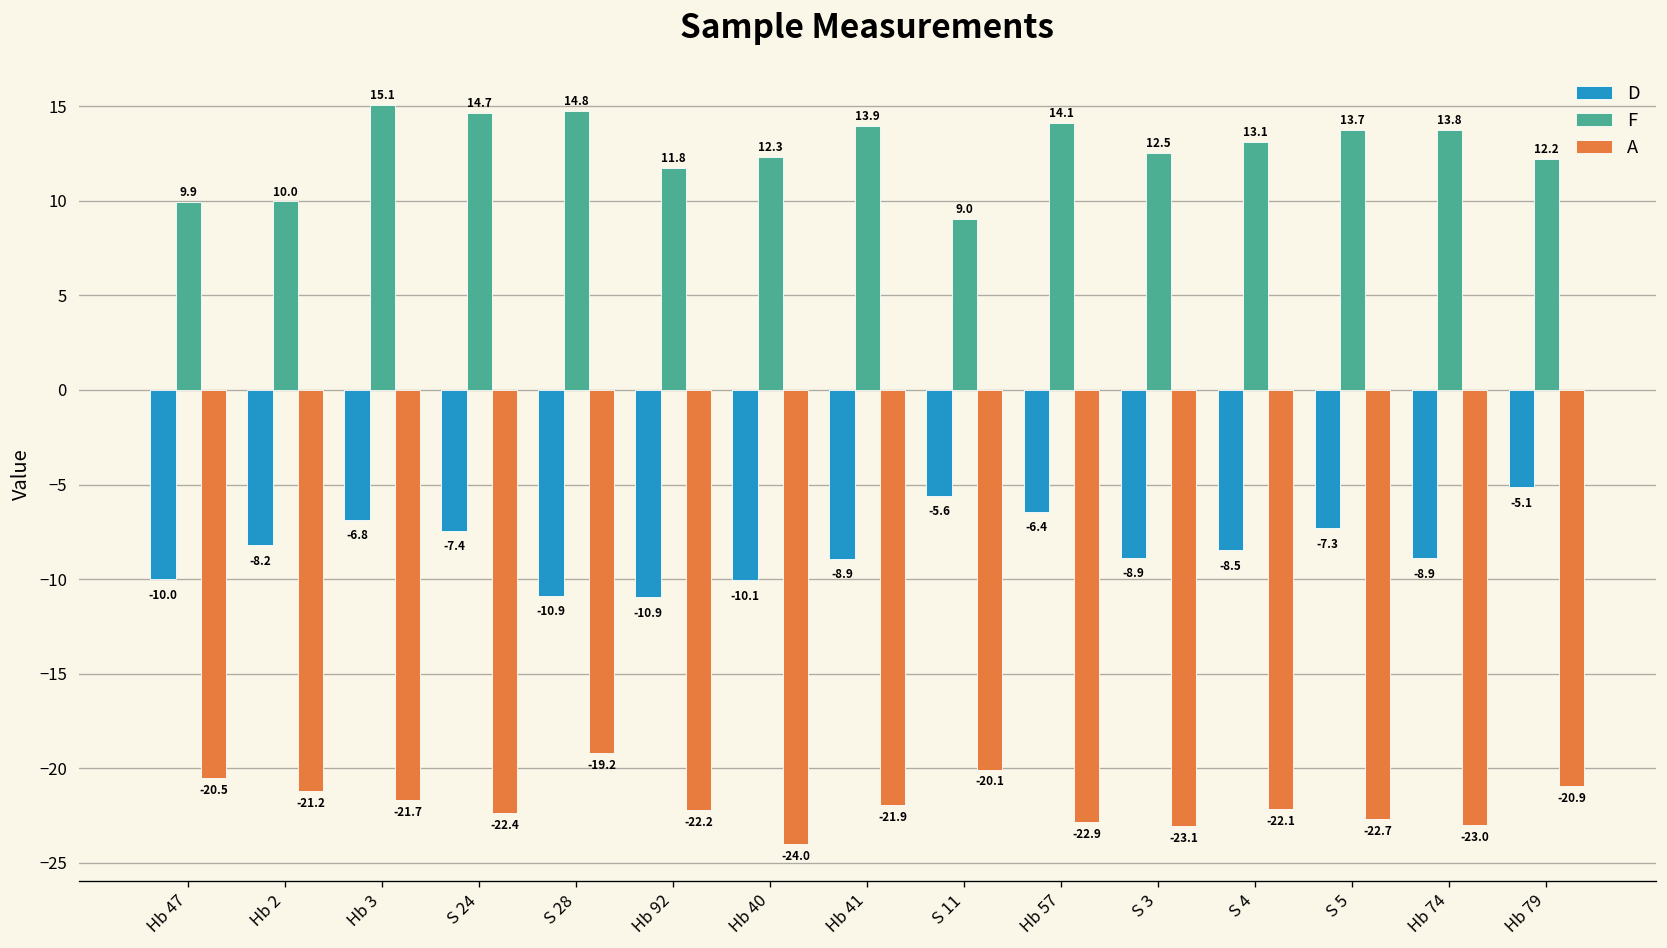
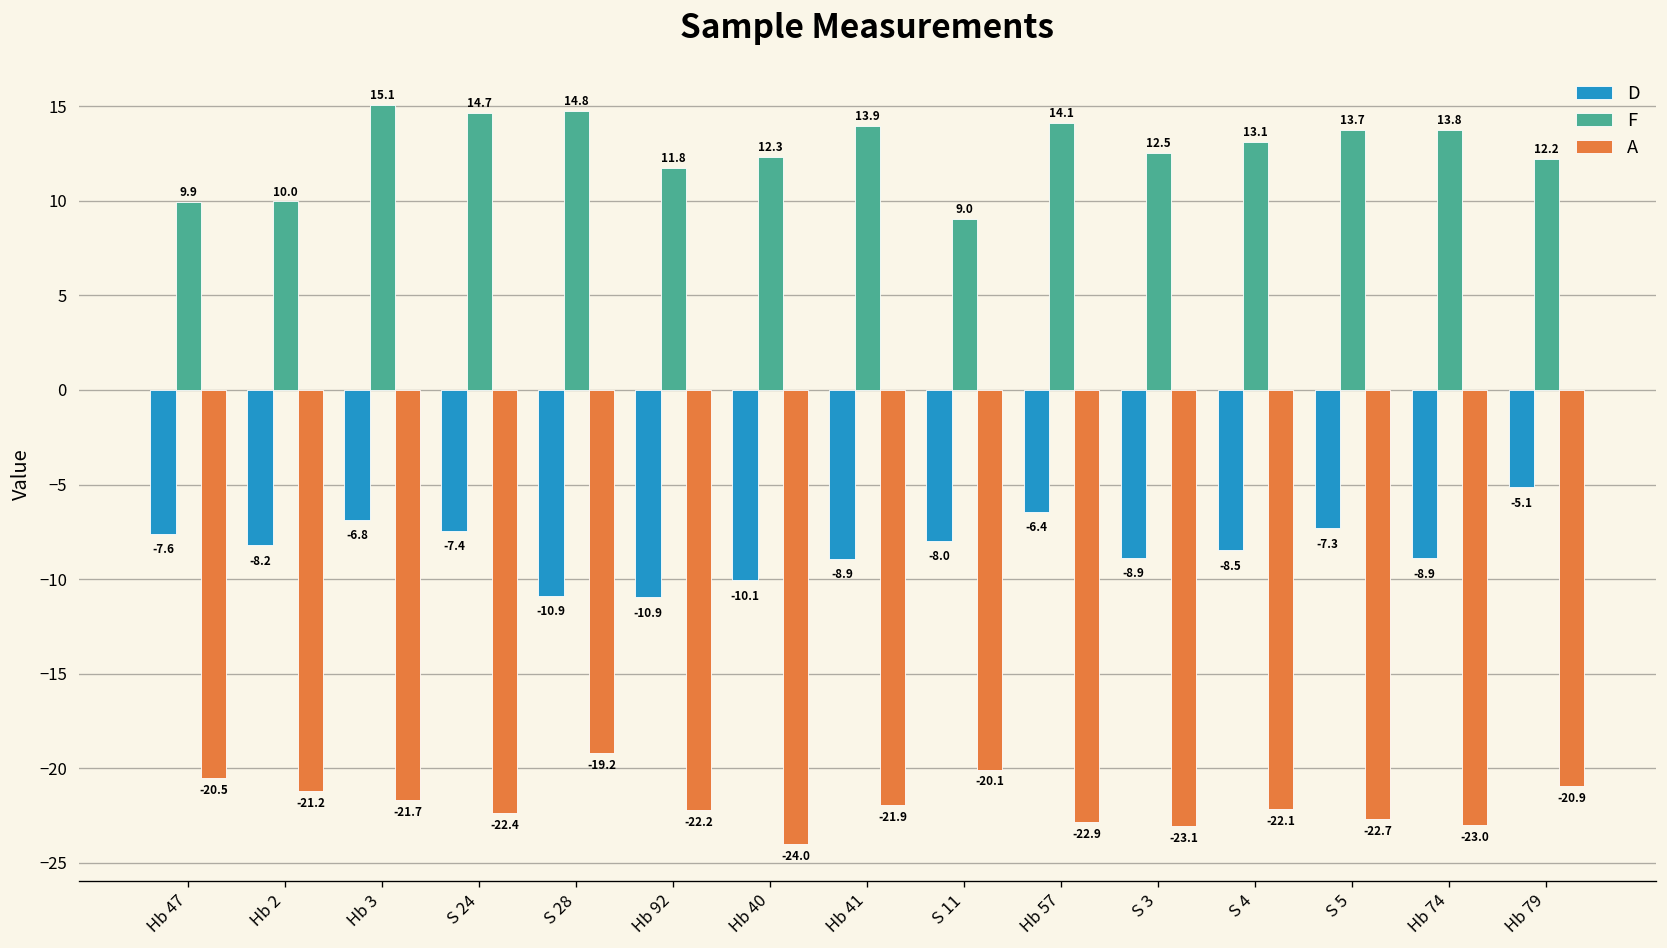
D, Hb 47: -10.0 -> -7.6
D, S 11: -5.6 -> -8.0
